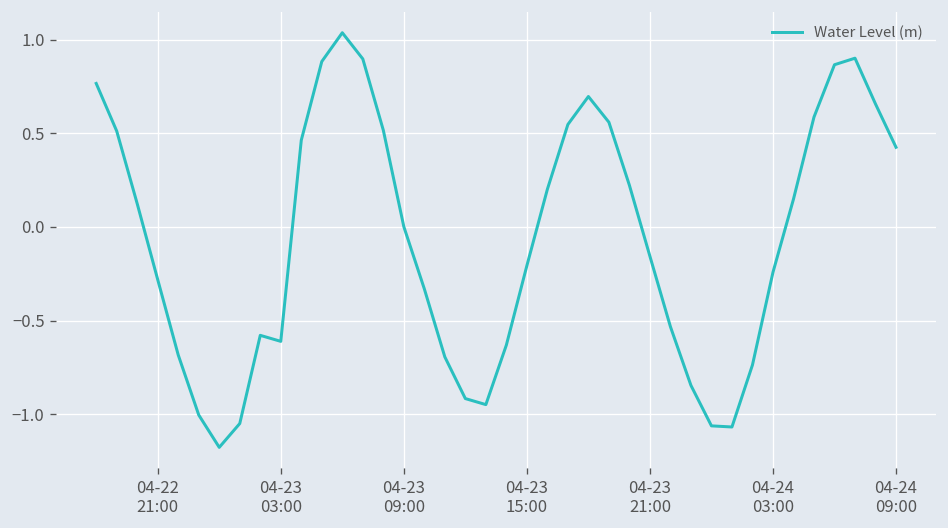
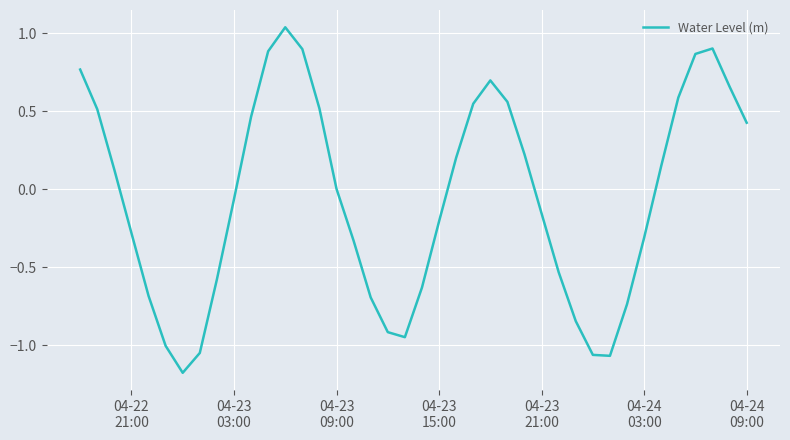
04-23 03:00: -0.61 -> -0.06
04-24 03:00: -0.24 -> -0.31
